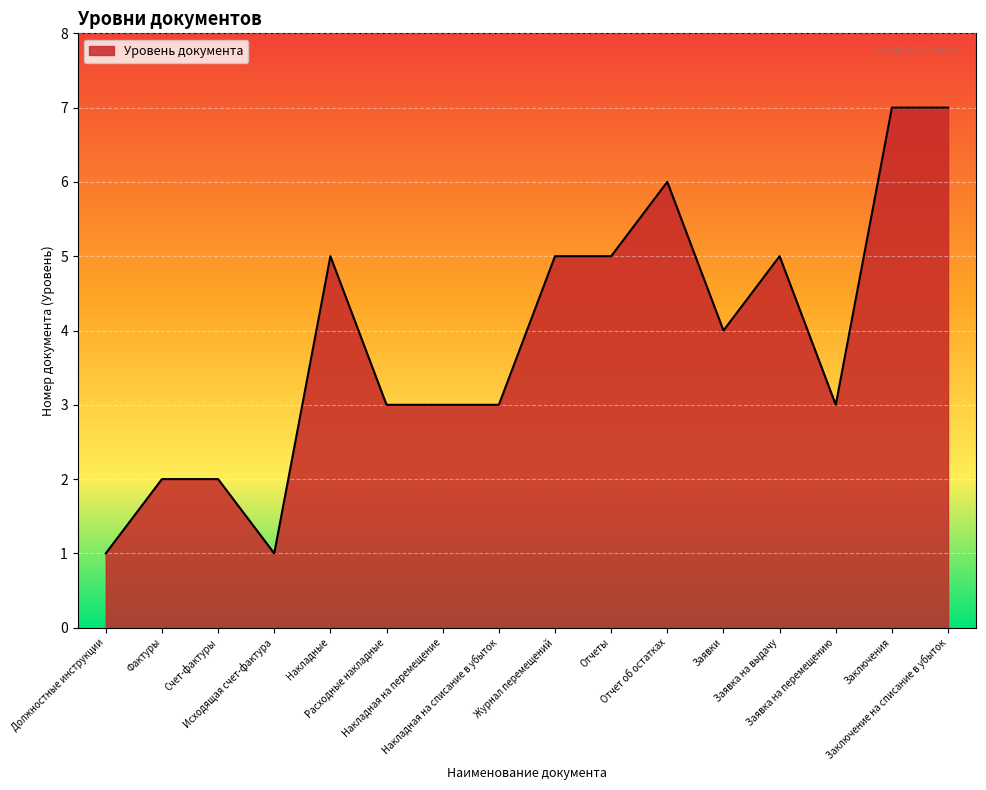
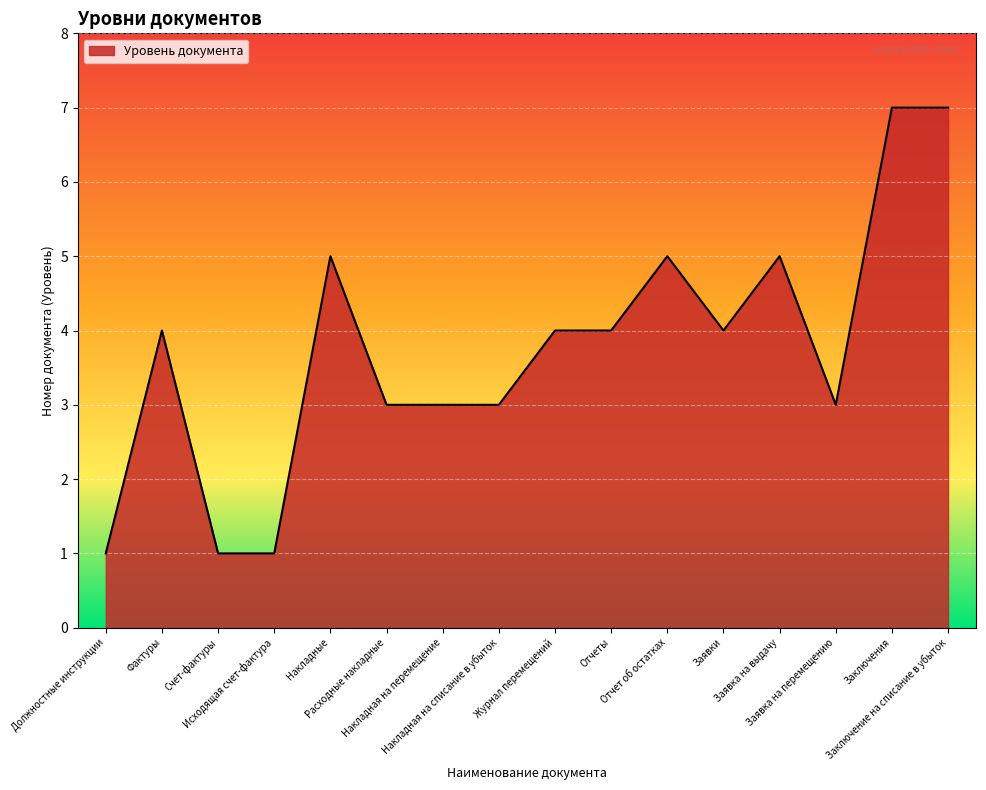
Фактуры: 2 -> 4
Счет-фактуры: 2 -> 1
Журнал перемещений: 5 -> 4
Отчеты: 5 -> 4
Отчет об остатках: 6 -> 5
